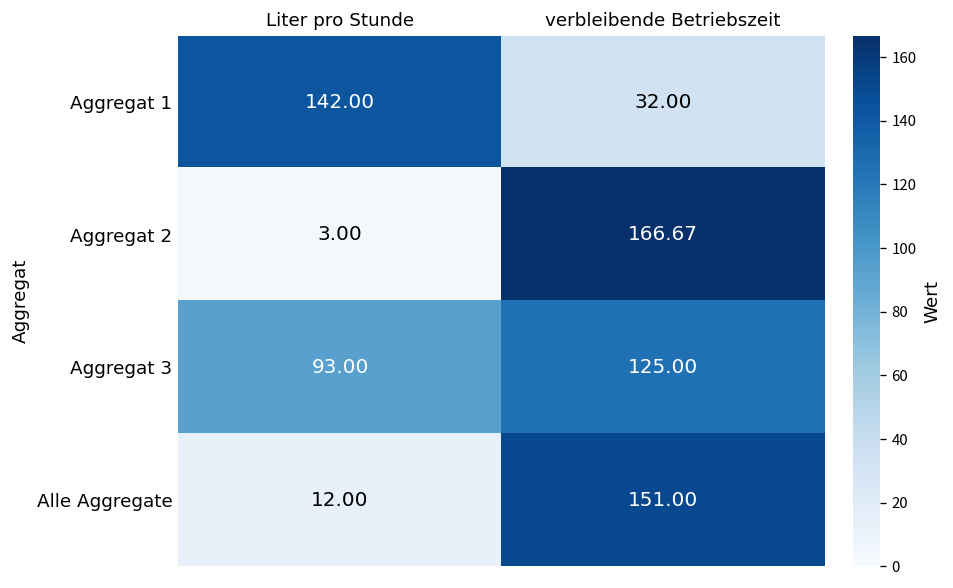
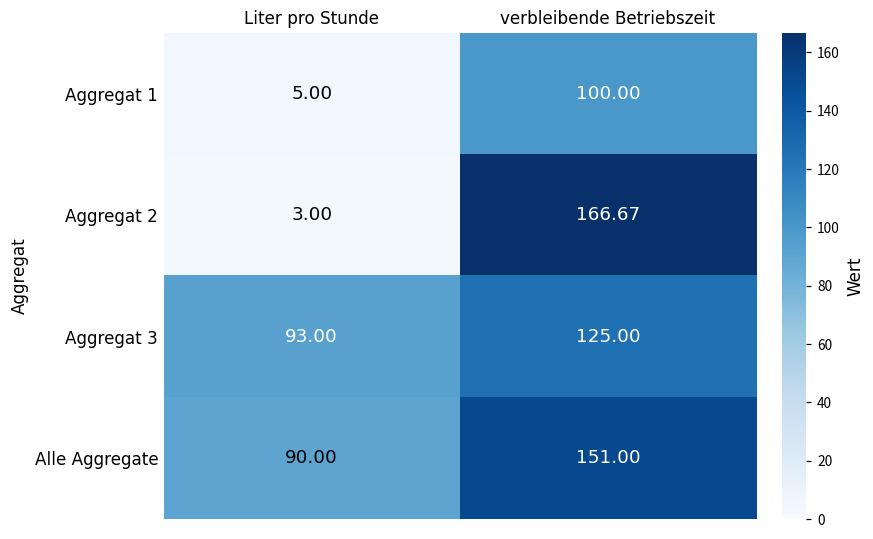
Aggregat 1, Liter pro Stunde: 142.00 -> 5.00
Aggregat 1, verbleibende Betriebszeit: 32.00 -> 100.00
Alle Aggregate, Liter pro Stunde: 12.00 -> 90.00
